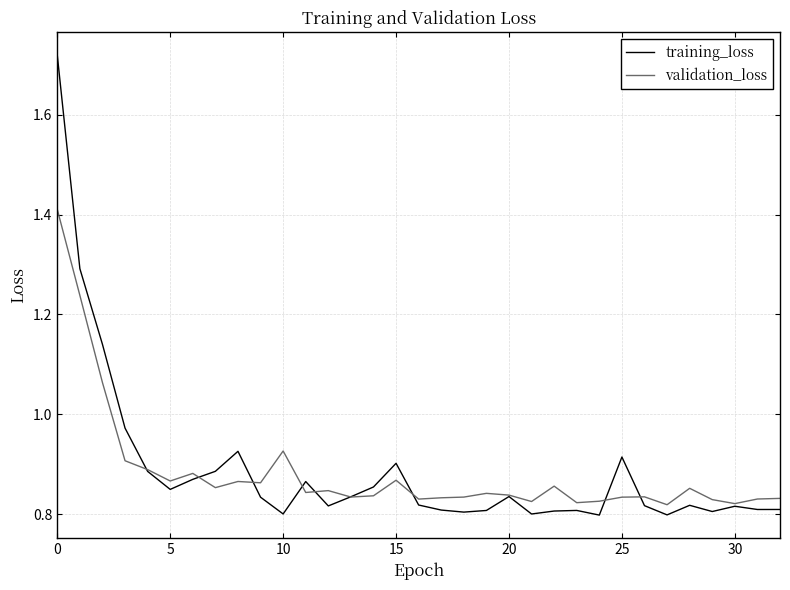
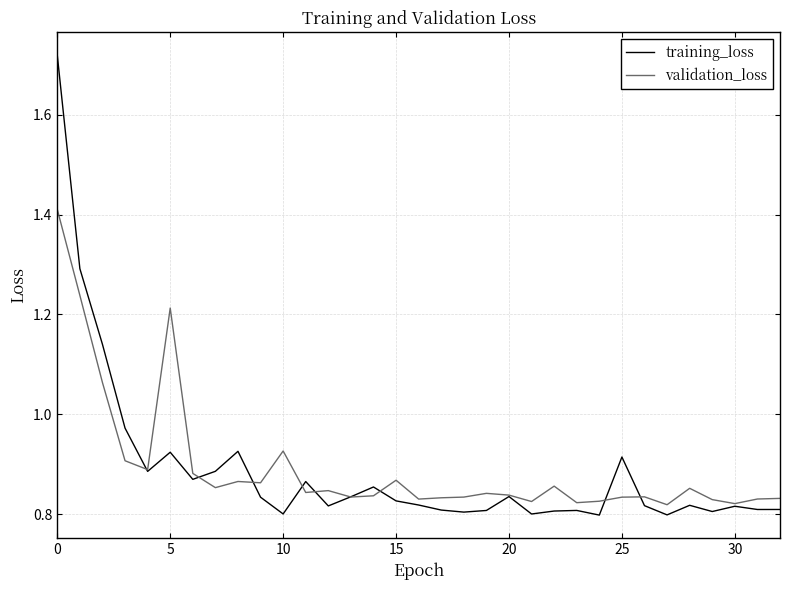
training_loss, 5: 0.85 -> 0.92
validation_loss, 5: 0.87 -> 1.21
training_loss, 15: 0.90 -> 0.83
